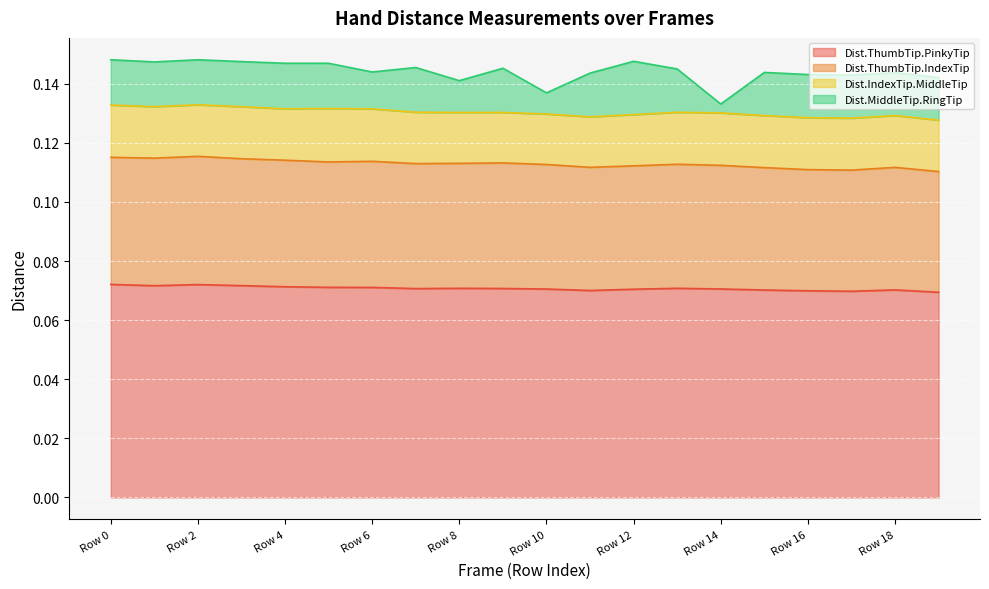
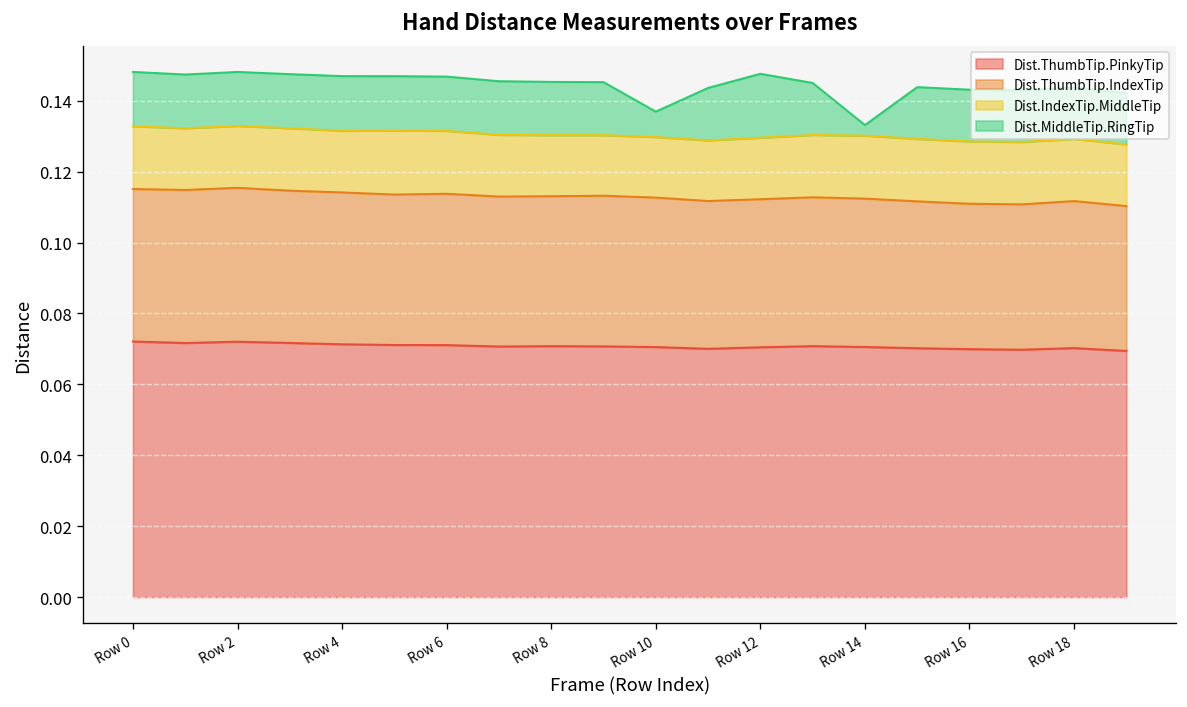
Dist.MiddleTip.RingTip, Row 6: 0.012 -> 0.015
Dist.MiddleTip.RingTip, Row 8: 0.011 -> 0.015
